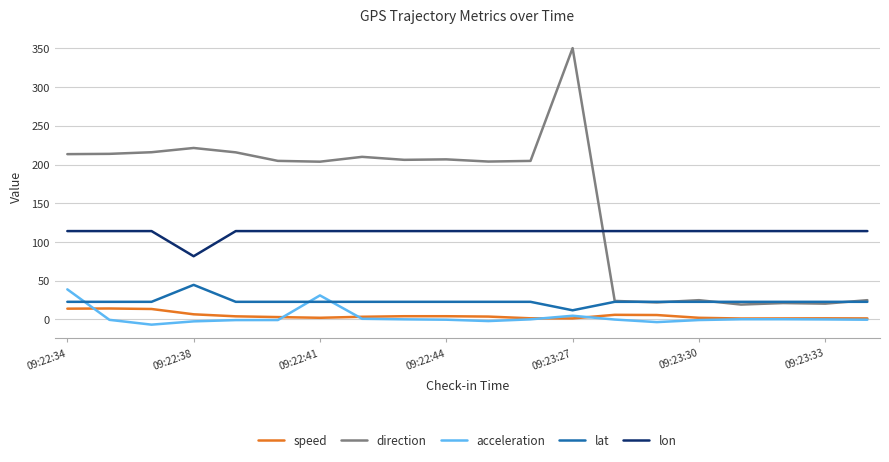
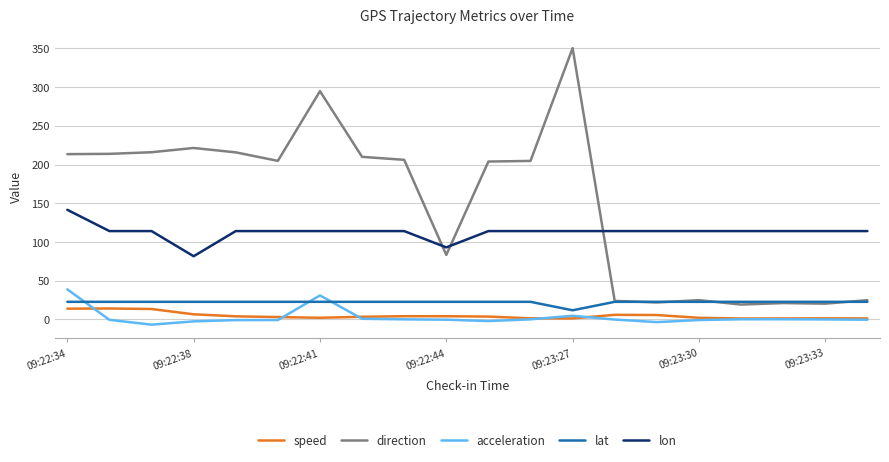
lon, 09:22:34: 110 -> 140
lat, 09:22:38: 40 -> 20
direction, 09:22:41: 200 -> 290
direction, 09:22:44: 210 -> 80
lon, 09:22:44: 110 -> 90
